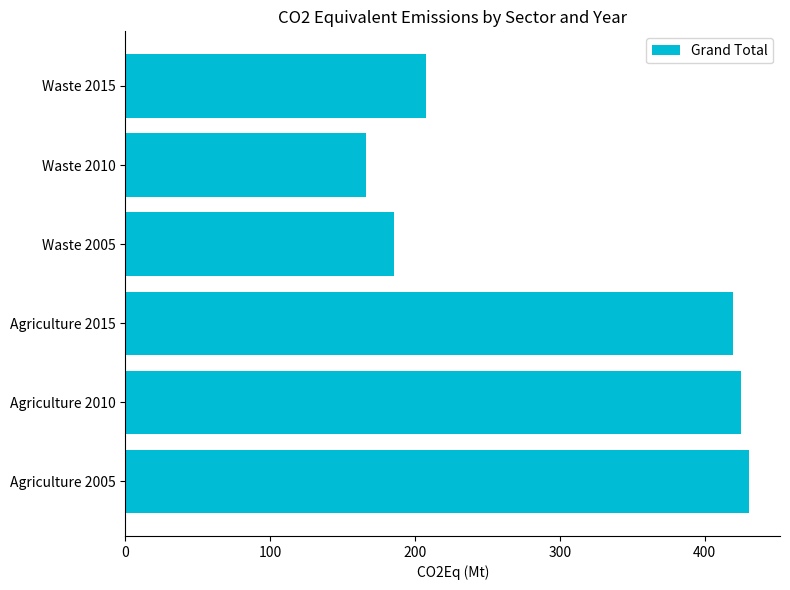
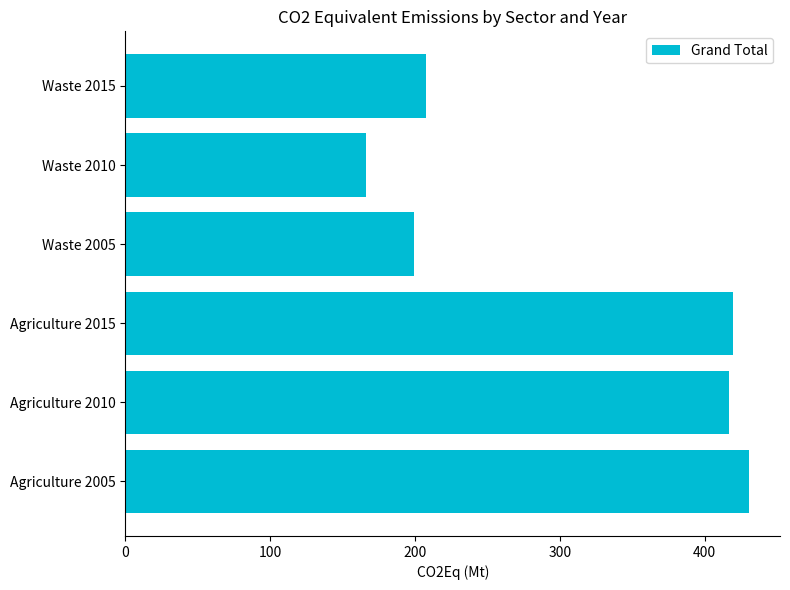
Waste 2005: 186 -> 199
Agriculture 2010: 425 -> 416
